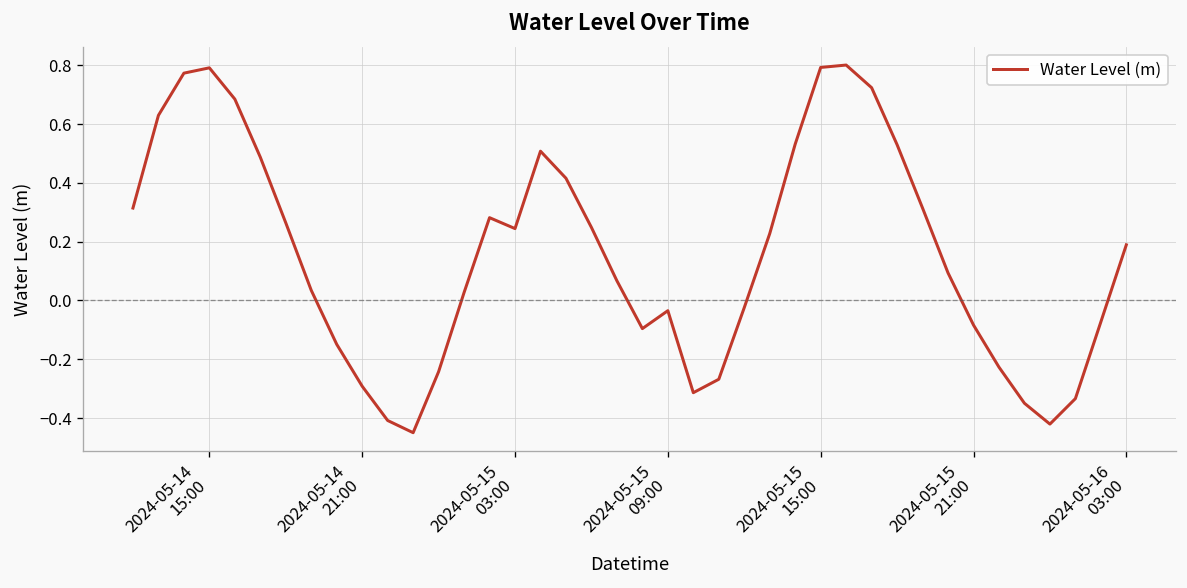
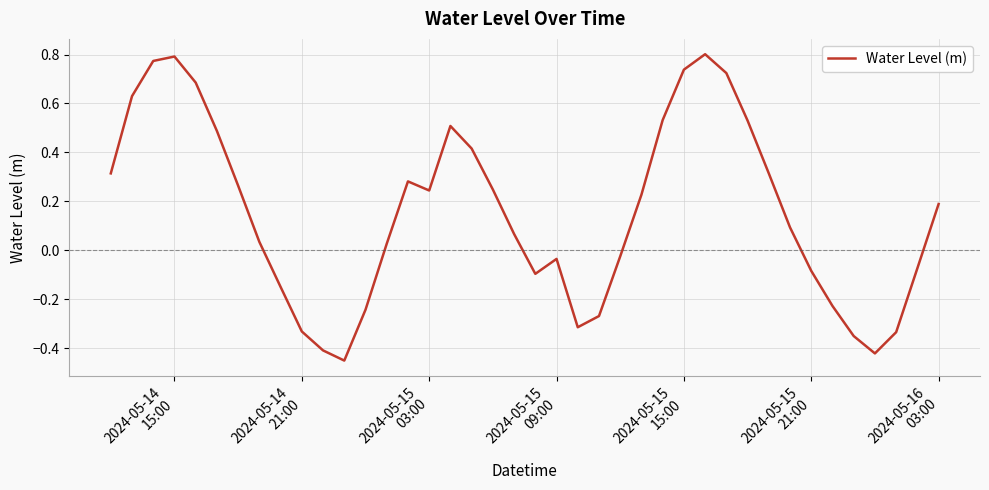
2024-05-14 21:00: -0.29 -> -0.33
2024-05-15 15:00: 0.79 -> 0.74
